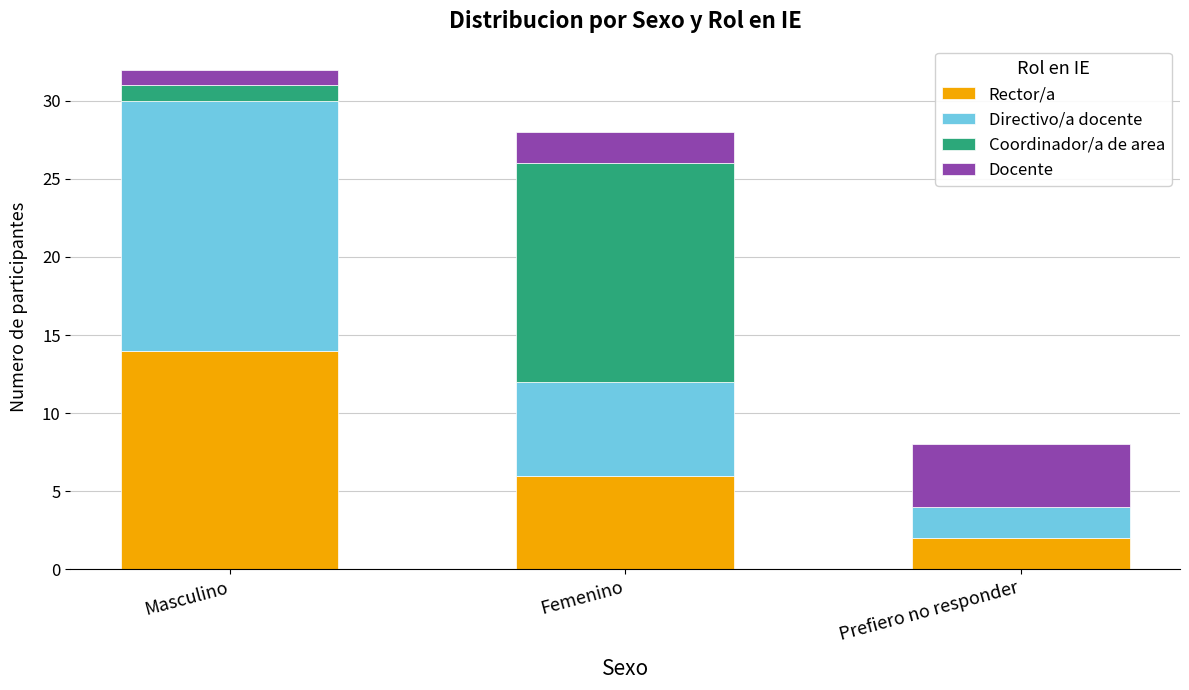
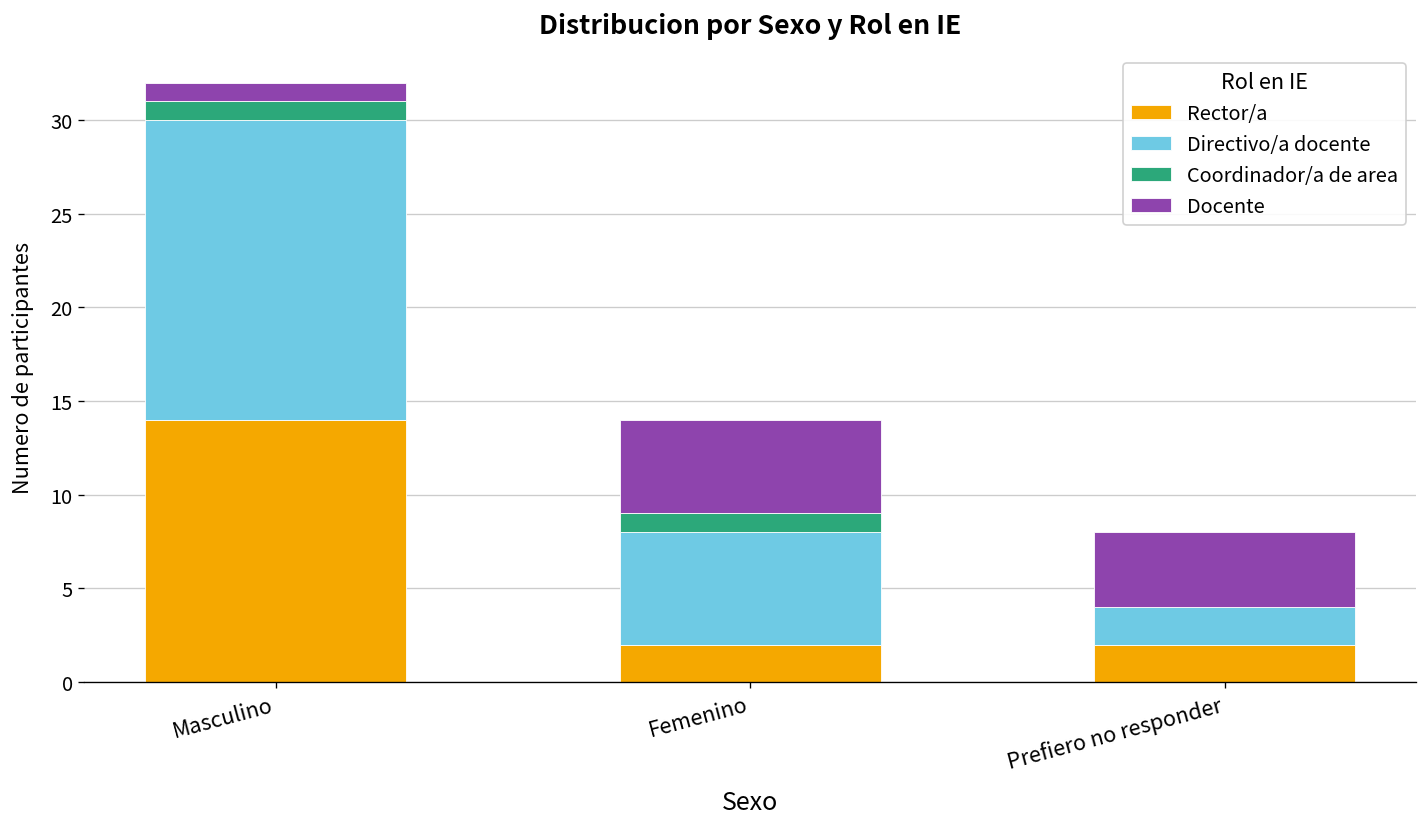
Rector/a, Femenino: 6 -> 2
Coordinador/a de area, Femenino: 14 -> 1
Docente, Femenino: 2 -> 5
